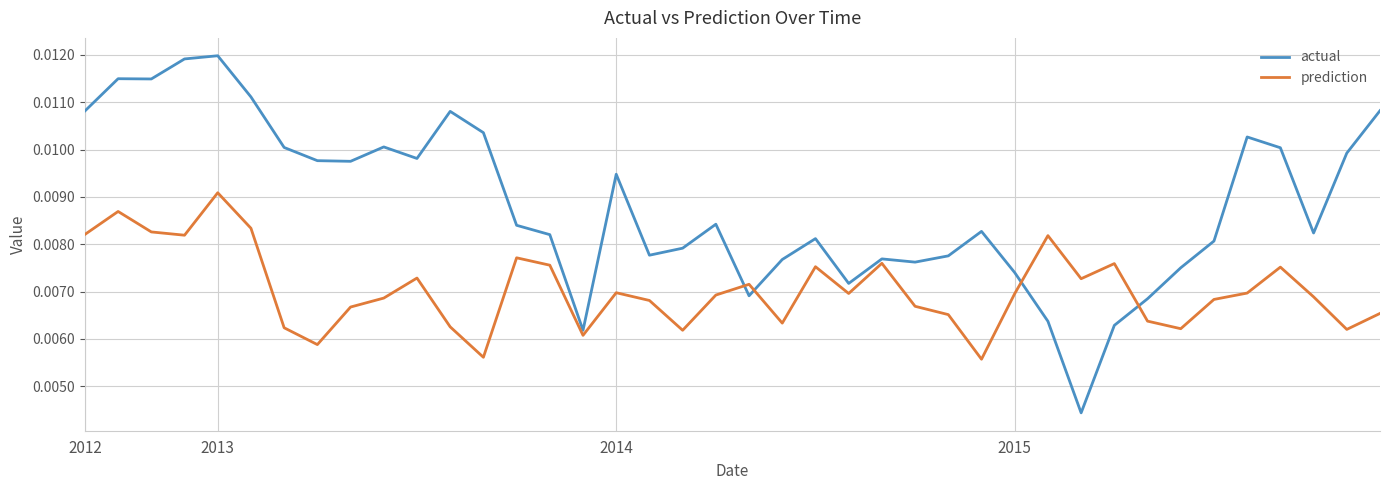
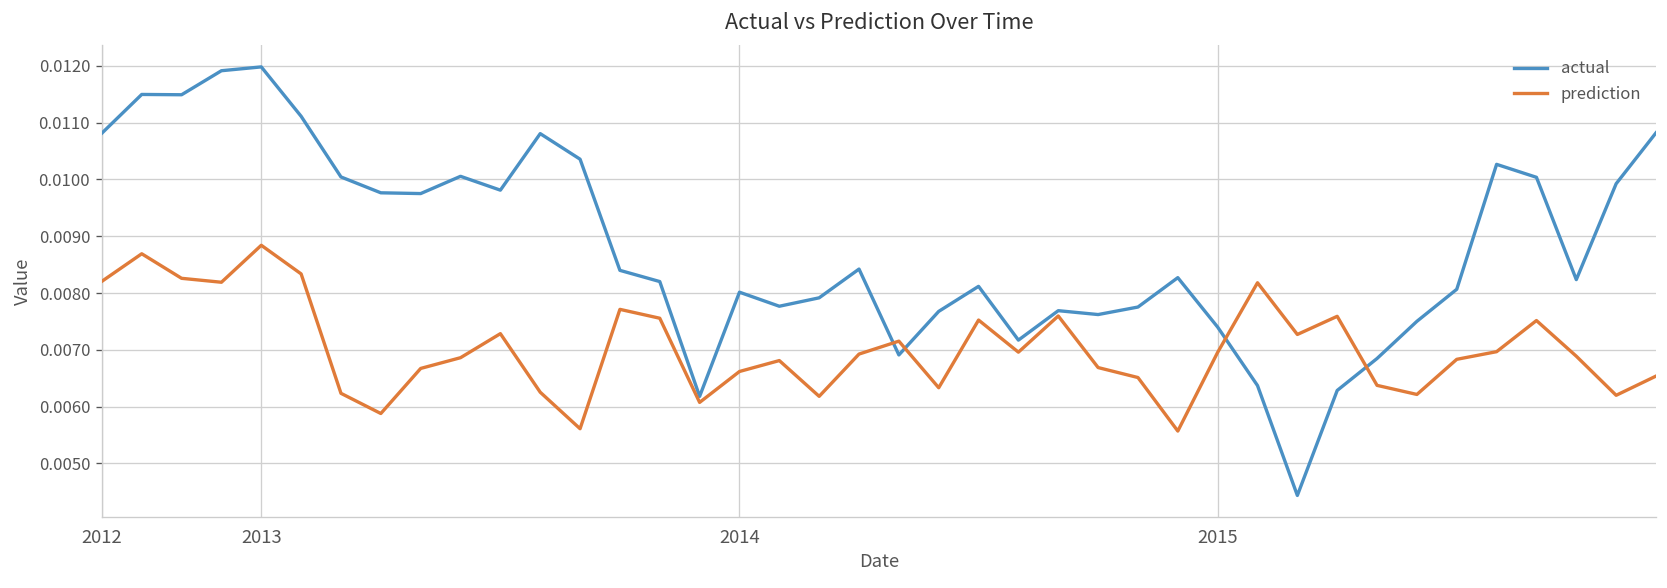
prediction, 2013: 0.0091 -> 0.0088
actual, 2014: 0.0095 -> 0.0080
prediction, 2014: 0.0070 -> 0.0066
